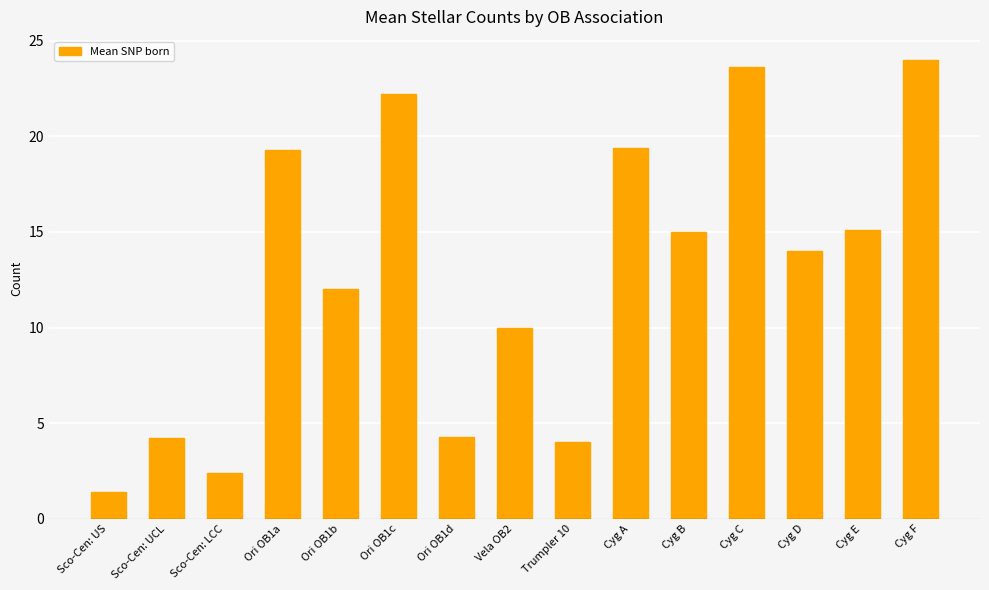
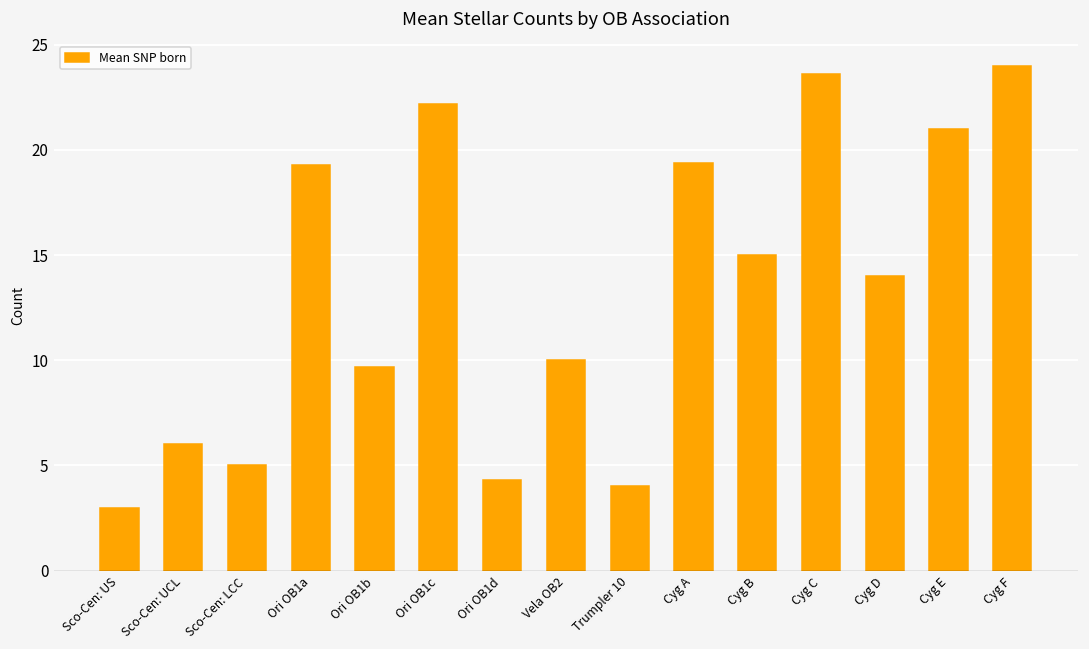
Sco-Cen: US: 1.4 -> 3.0
Sco-Cen: UCL: 4.2 -> 6.0
Sco-Cen: LCC: 2.4 -> 5.0
Ori OB1b: 12.0 -> 9.7
Cyg E: 15.1 -> 21.0
